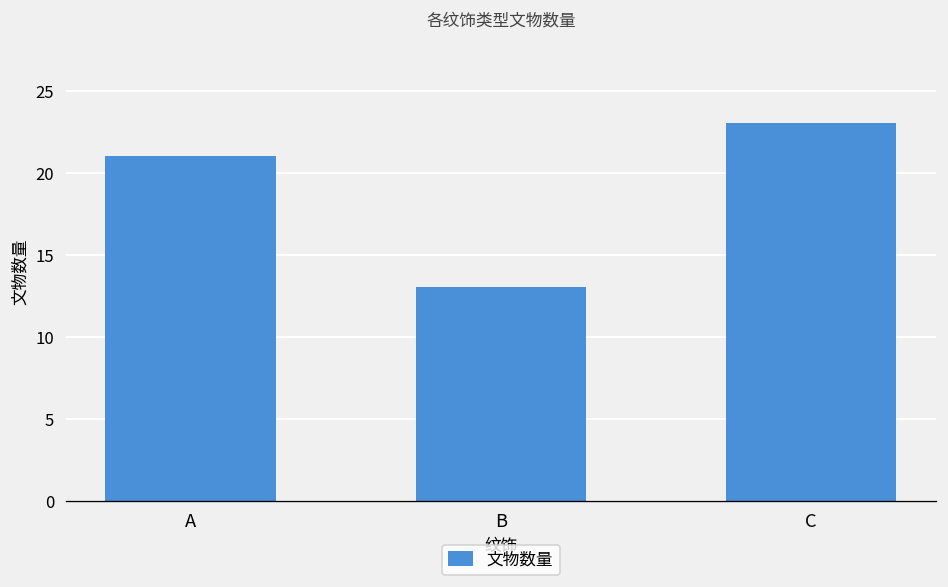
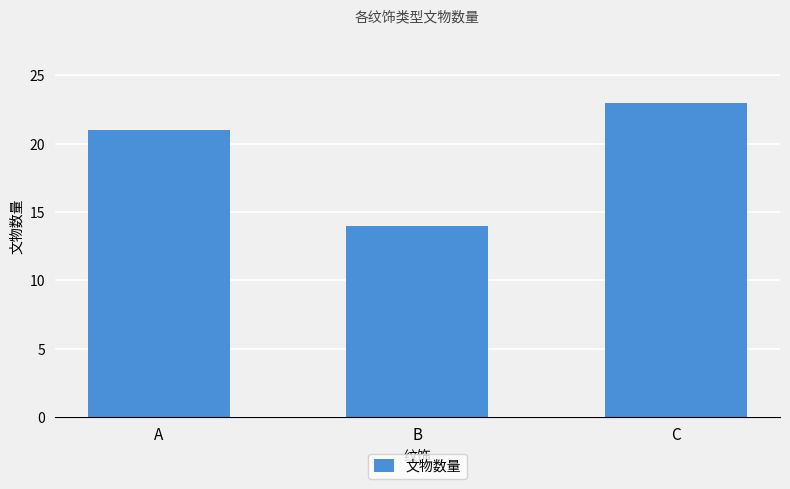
B: 13 -> 14
